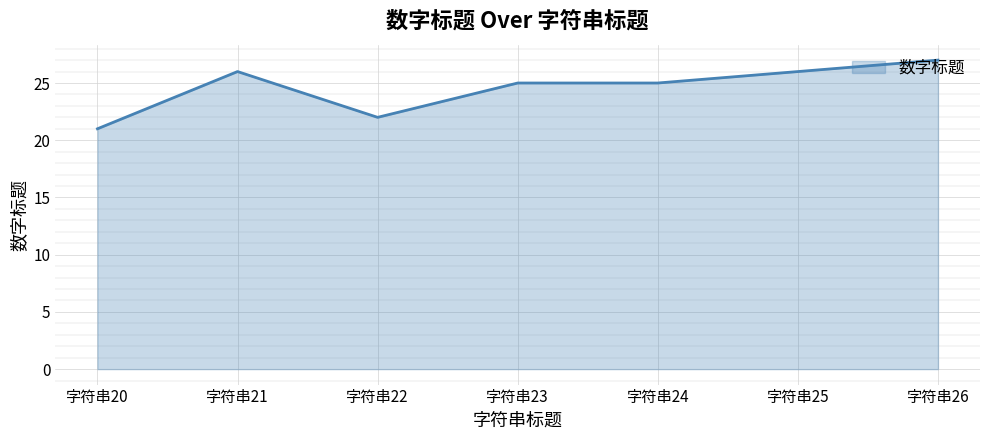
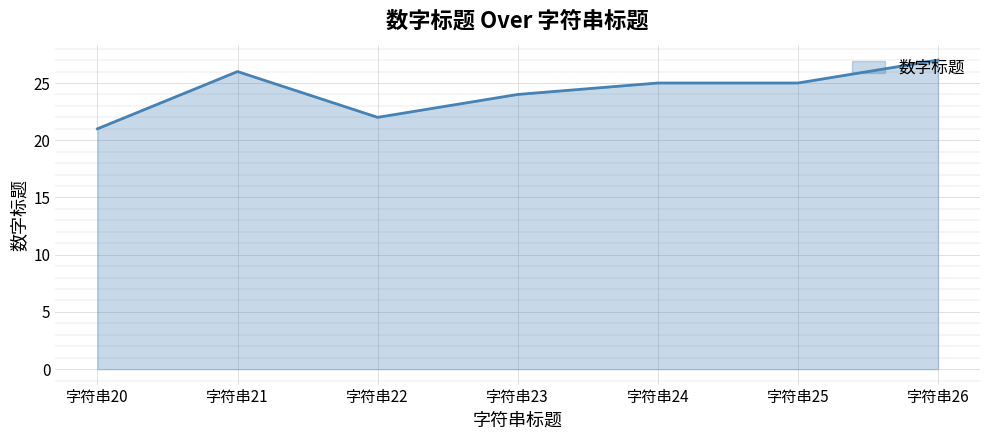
字符串23: 25 -> 24
字符串25: 26 -> 25
